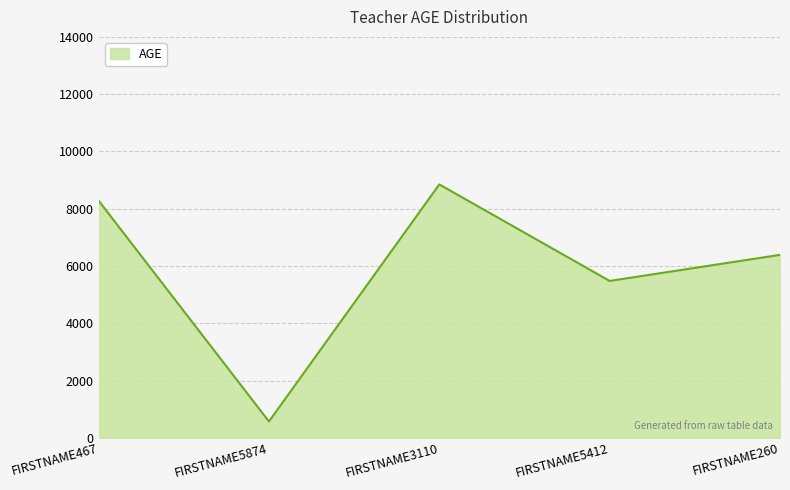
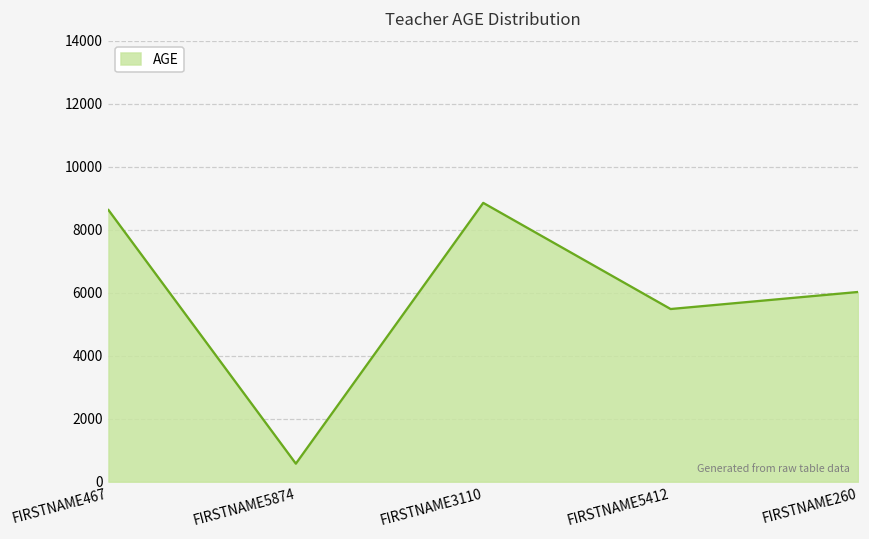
FIRSTNAME467: 8300 -> 8600
FIRSTNAME260: 6400 -> 6000
